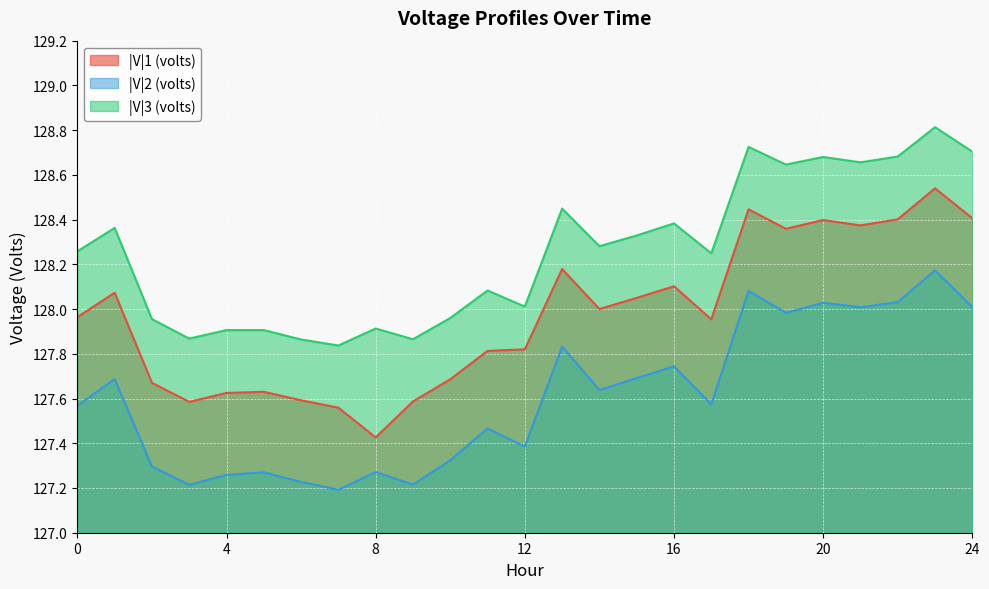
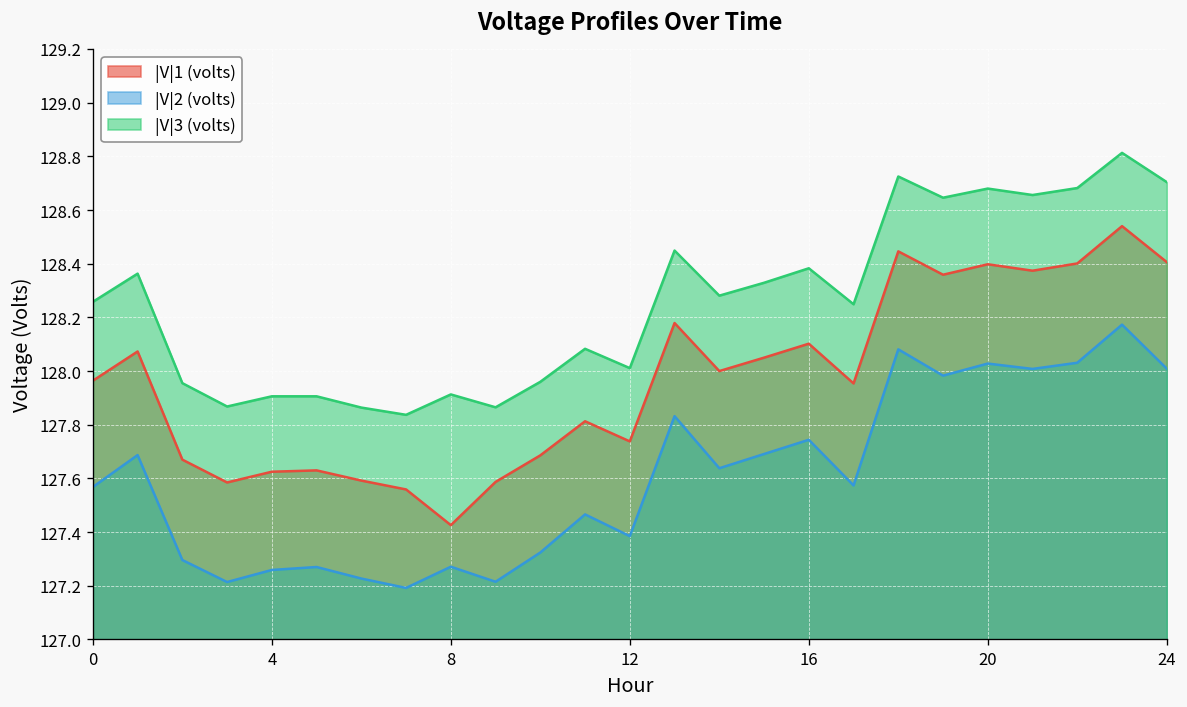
|V|1 (volts), 12: 127.82 -> 127.74
